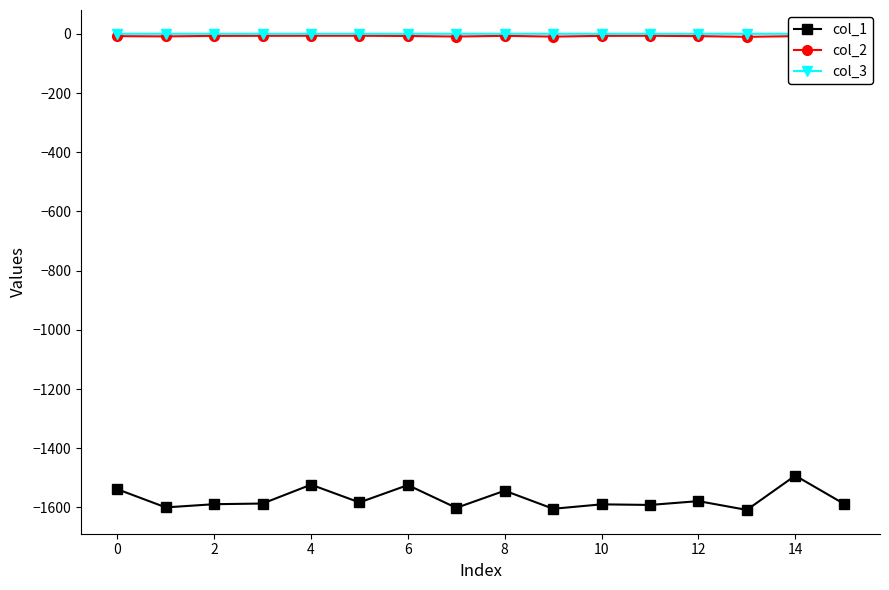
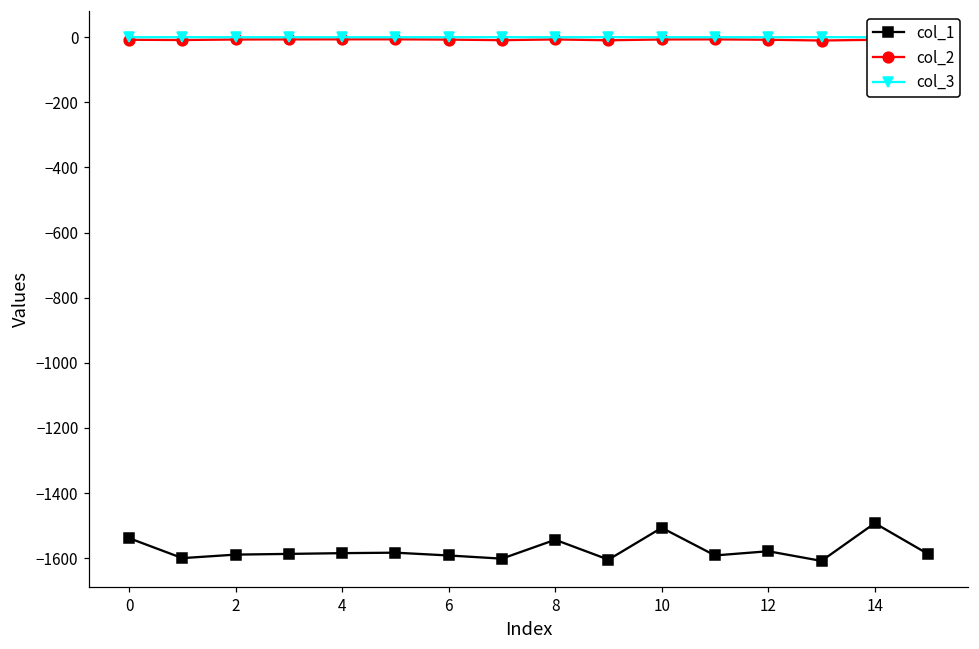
col_1, 4: -1520 -> -1580
col_1, 6: -1520 -> -1590
col_1, 10: -1590 -> -1510
